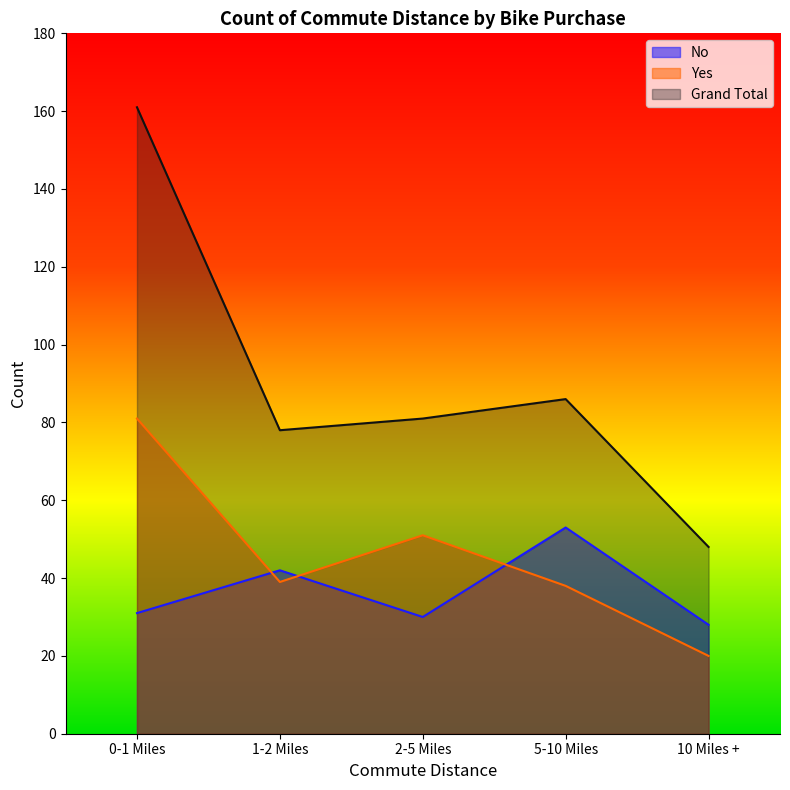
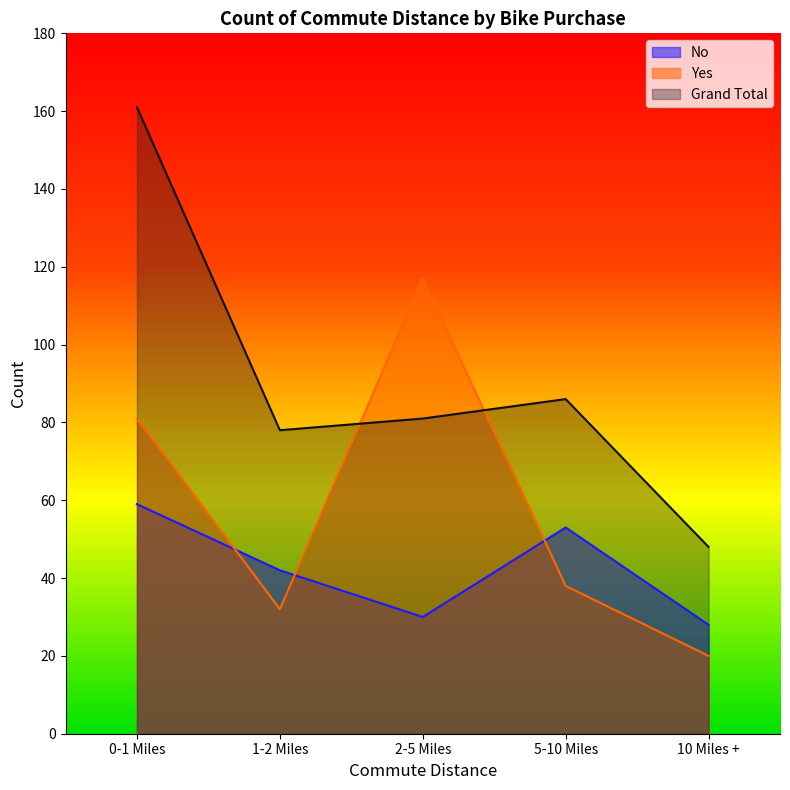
No, 0-1 Miles: 31 -> 59
Yes, 1-2 Miles: 39 -> 32
Yes, 2-5 Miles: 51 -> 117
